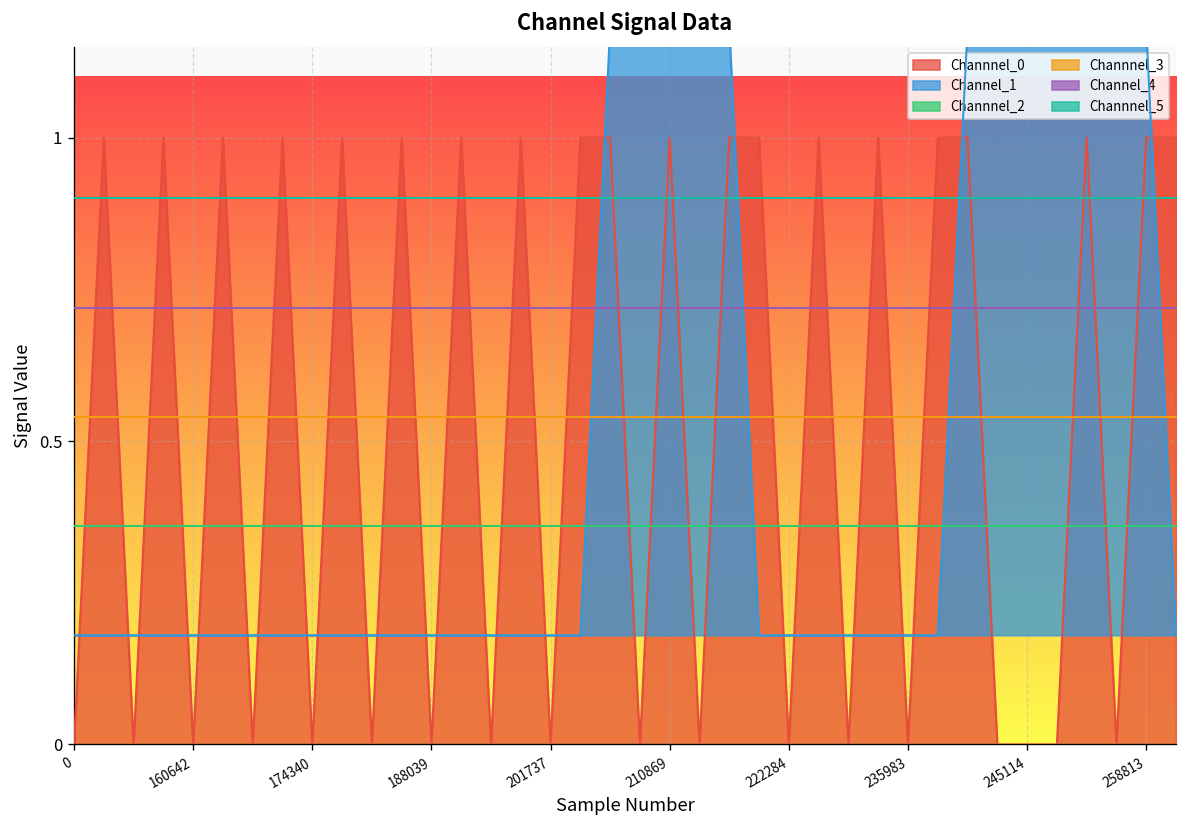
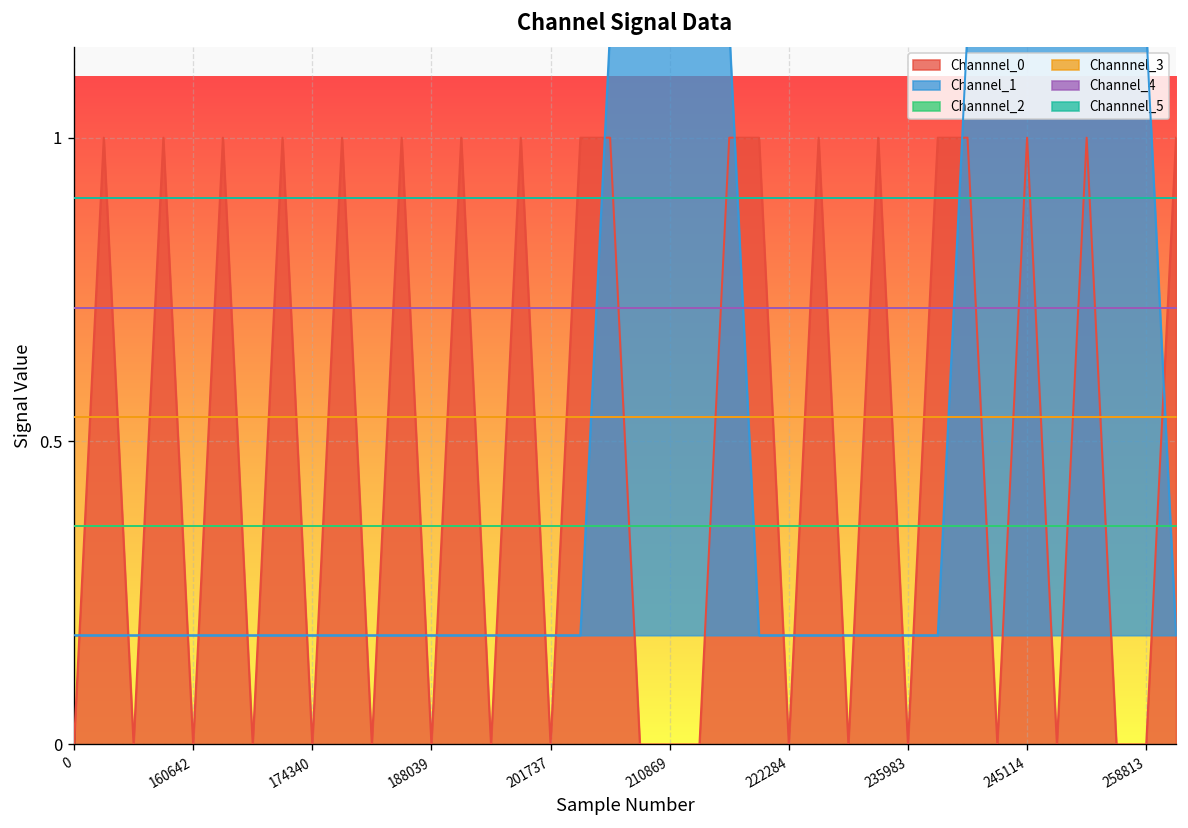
Channnel_0, 210869: 1 -> 0
Channnel_0, 245114: 0 -> 1
Channnel_0, 258813: 1 -> 0
